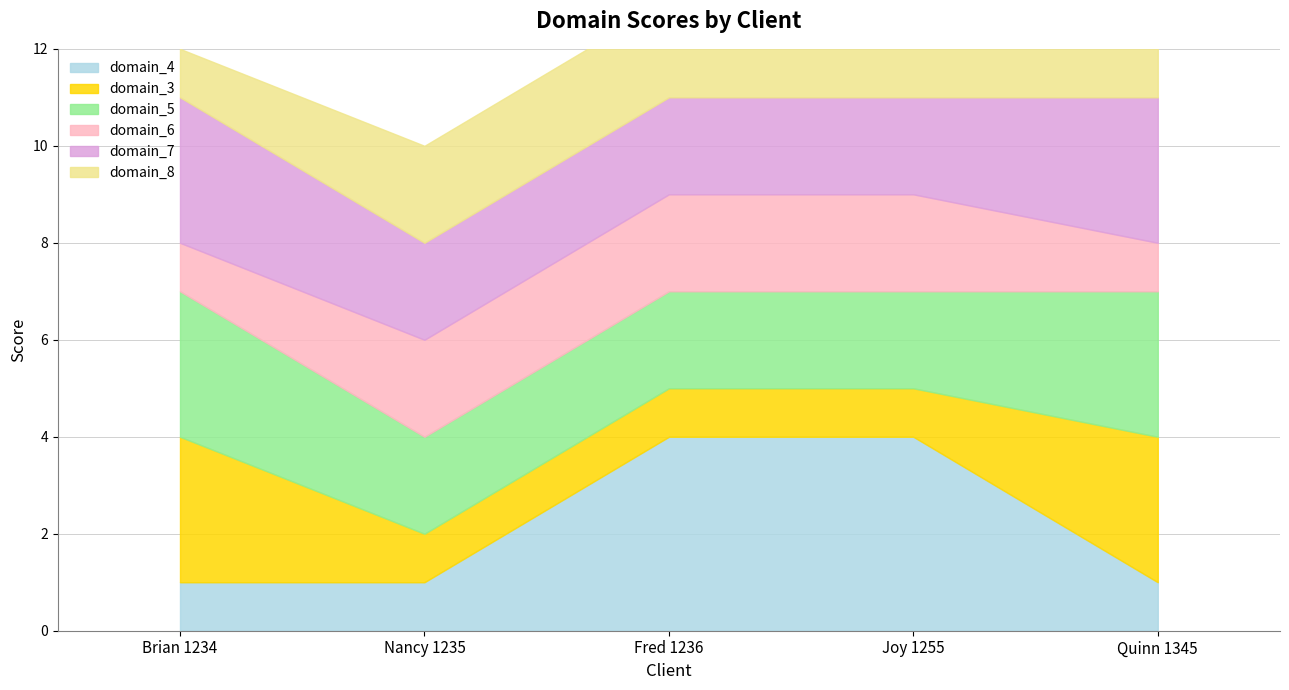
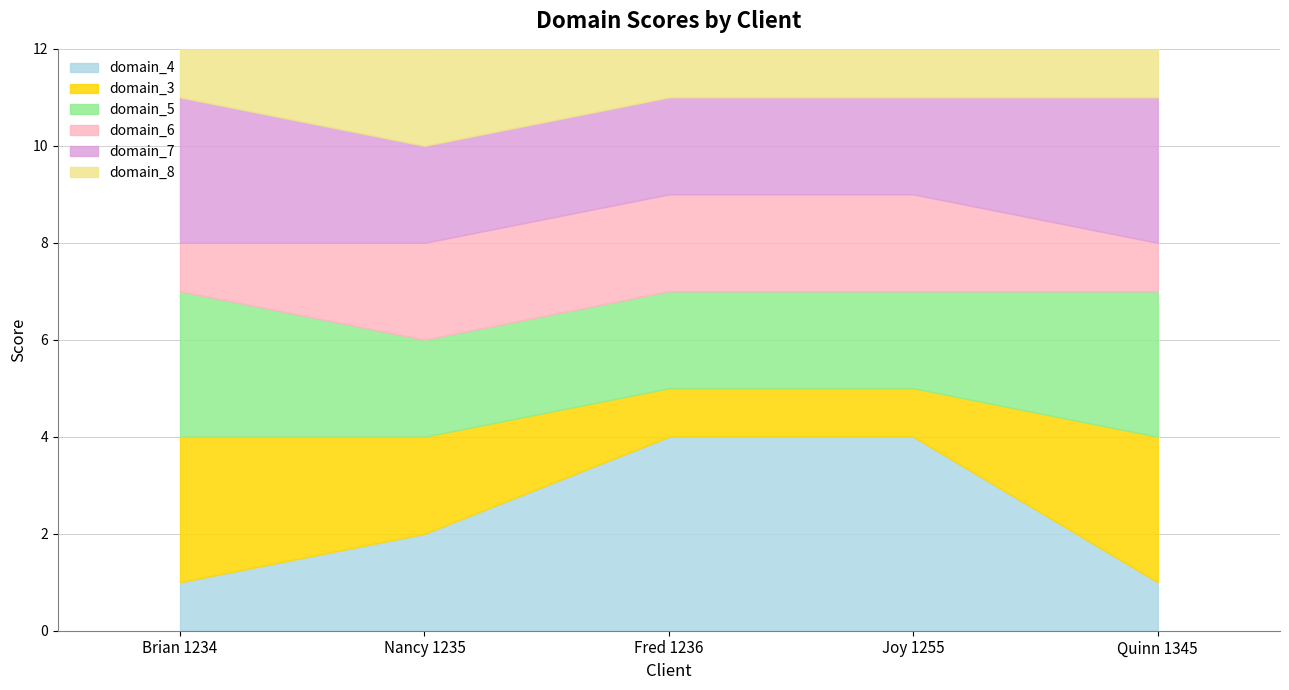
domain_4, Nancy 1235: 1 -> 2
domain_3, Nancy 1235: 1 -> 2
